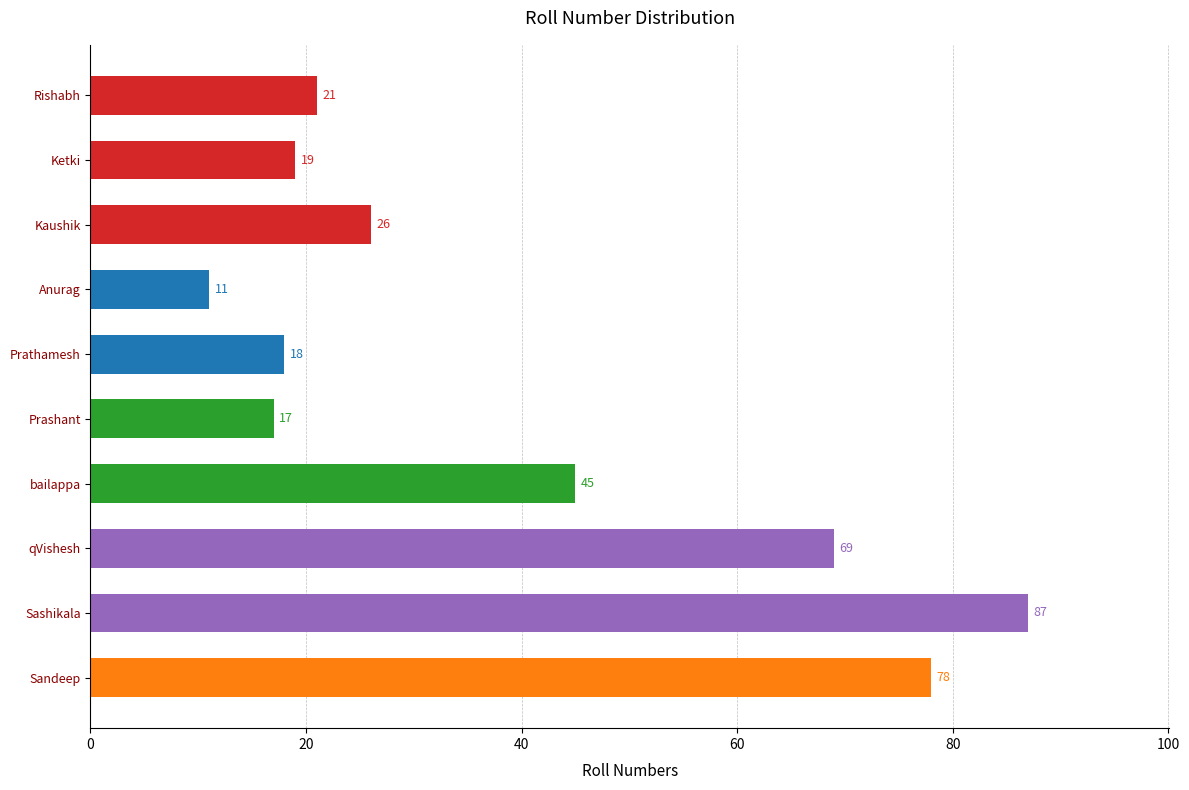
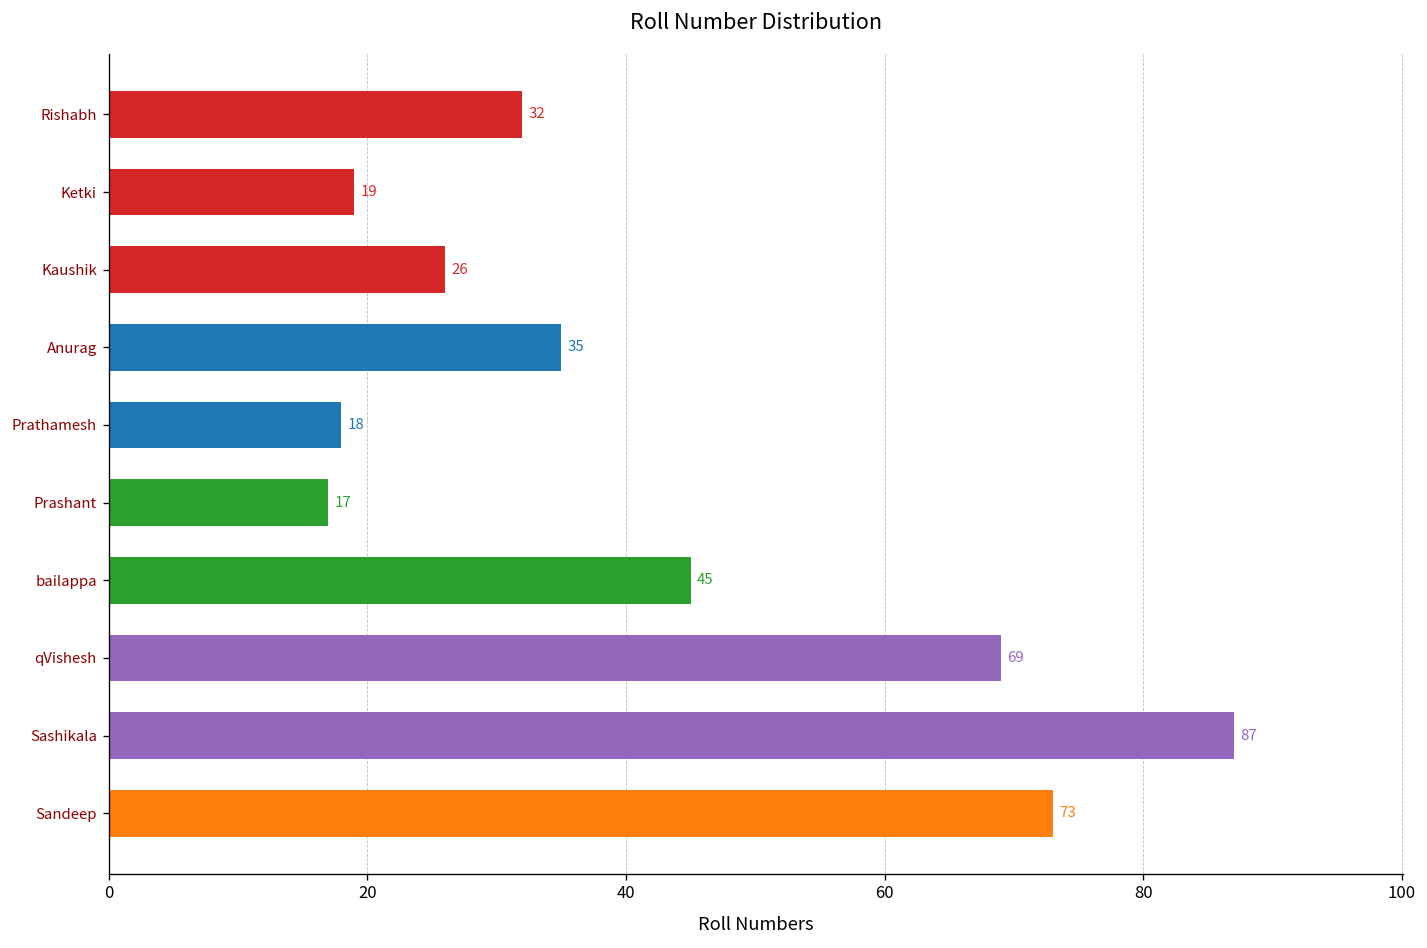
Rishabh: 21 -> 32
Anurag: 11 -> 35
Sandeep: 78 -> 73
